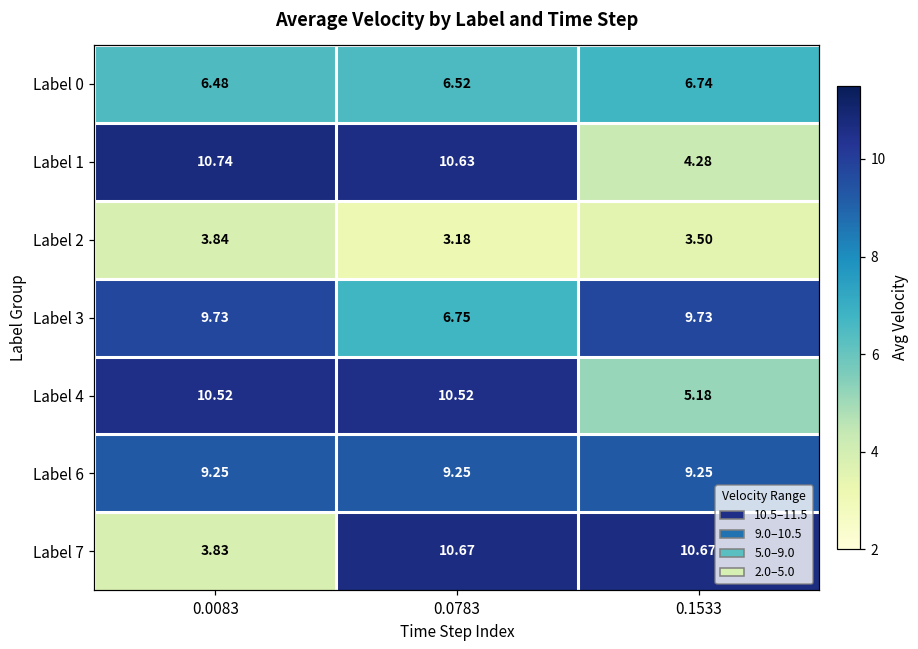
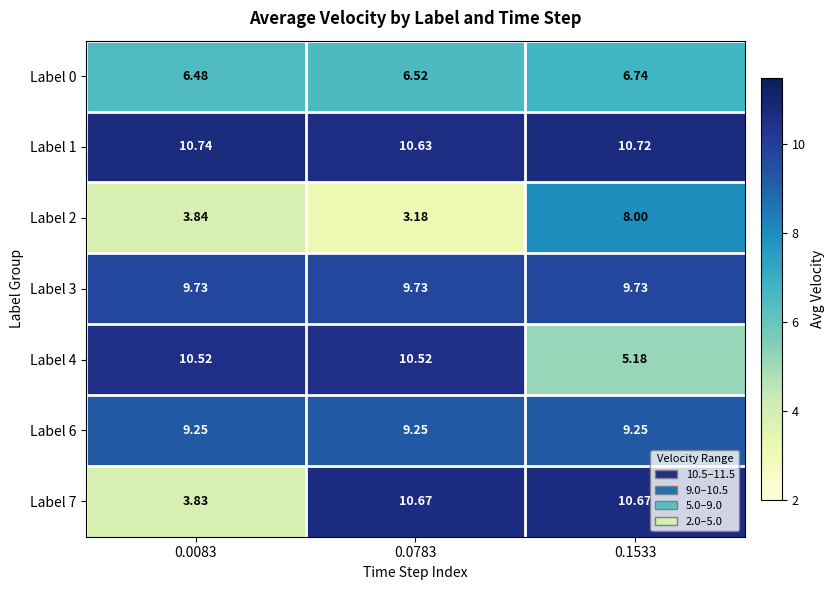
Label 1, 0.1533: 4.28 -> 10.72
Label 2, 0.1533: 3.50 -> 8.00
Label 3, 0.0783: 6.75 -> 9.73
